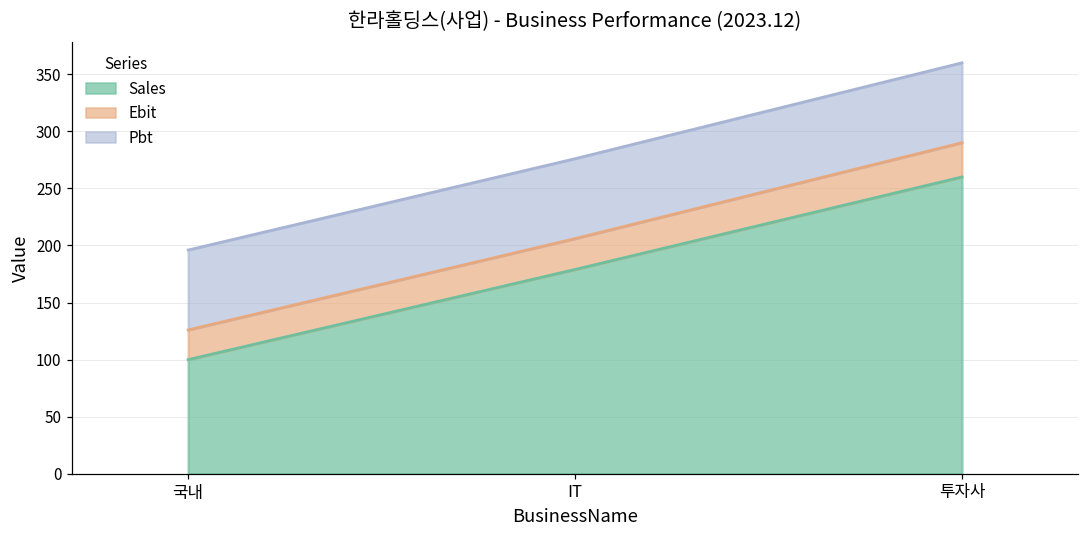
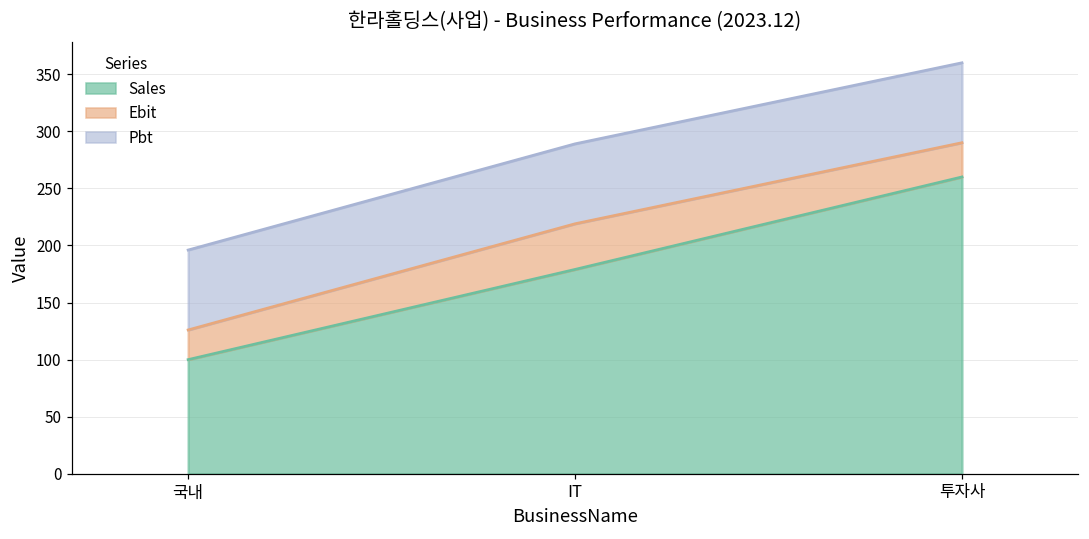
Ebit, IT: 27 -> 40
